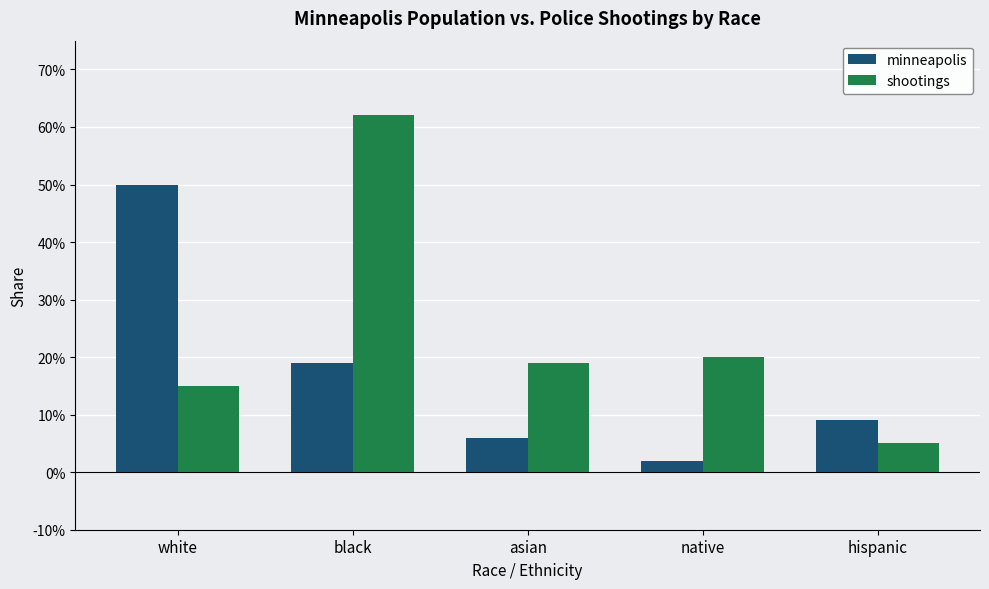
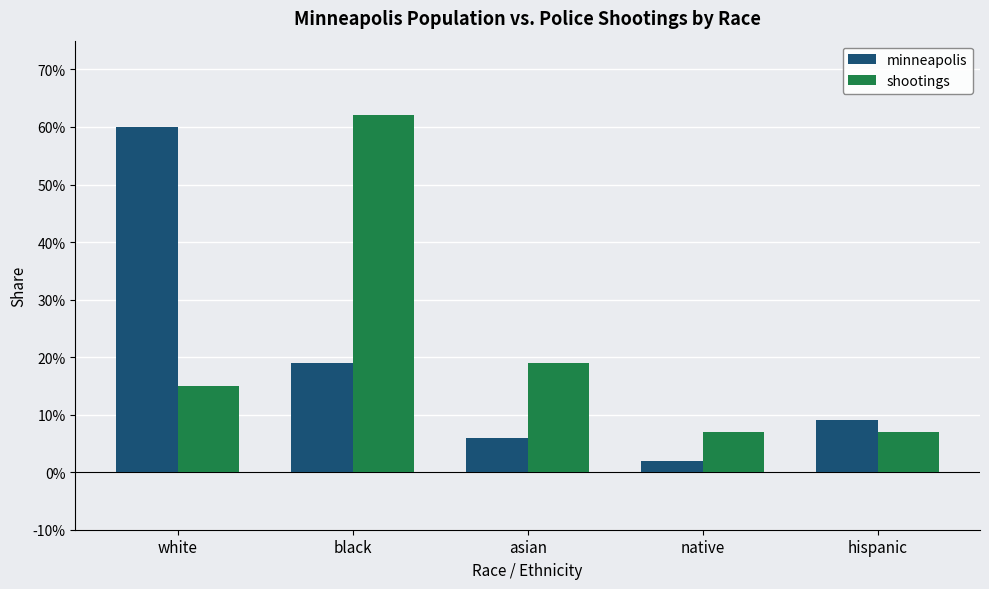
minneapolis, white: 50% -> 60%
shootings, native: 20% -> 7%
shootings, hispanic: 5% -> 7%
